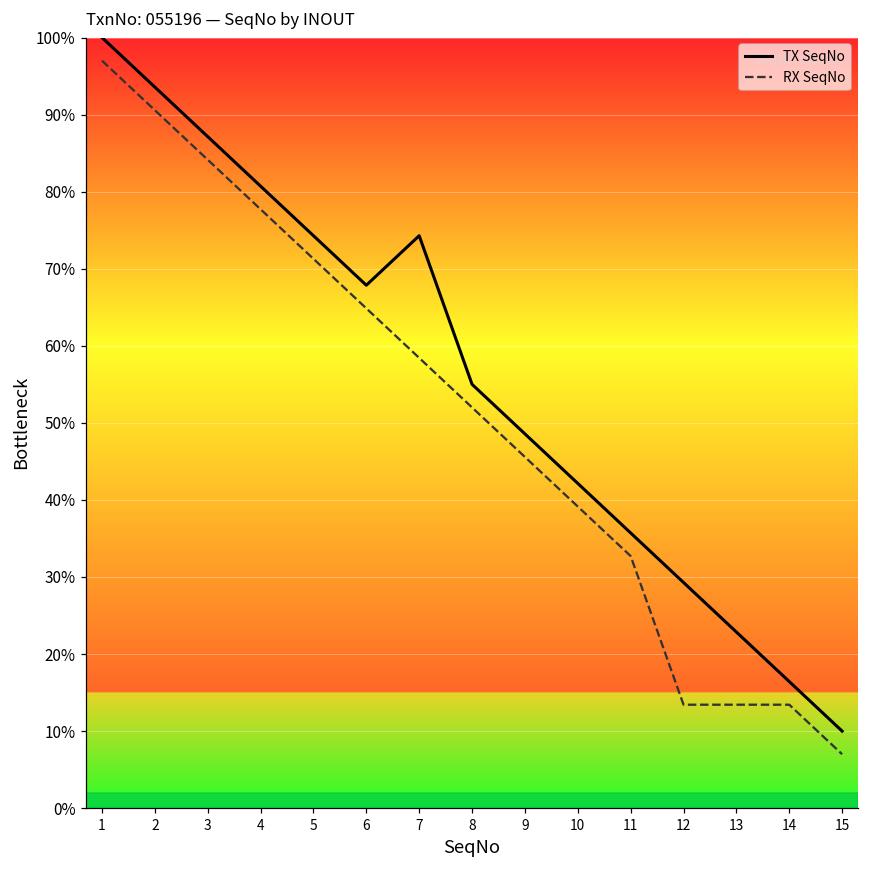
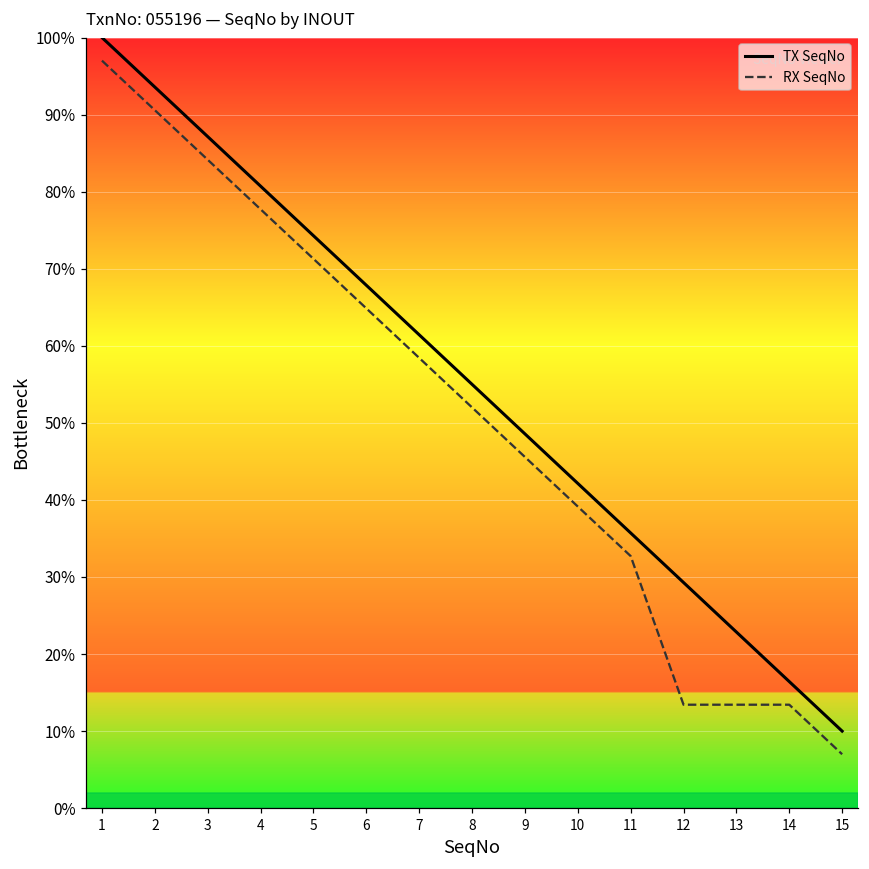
TX SeqNo, 7: 74% -> 61%
